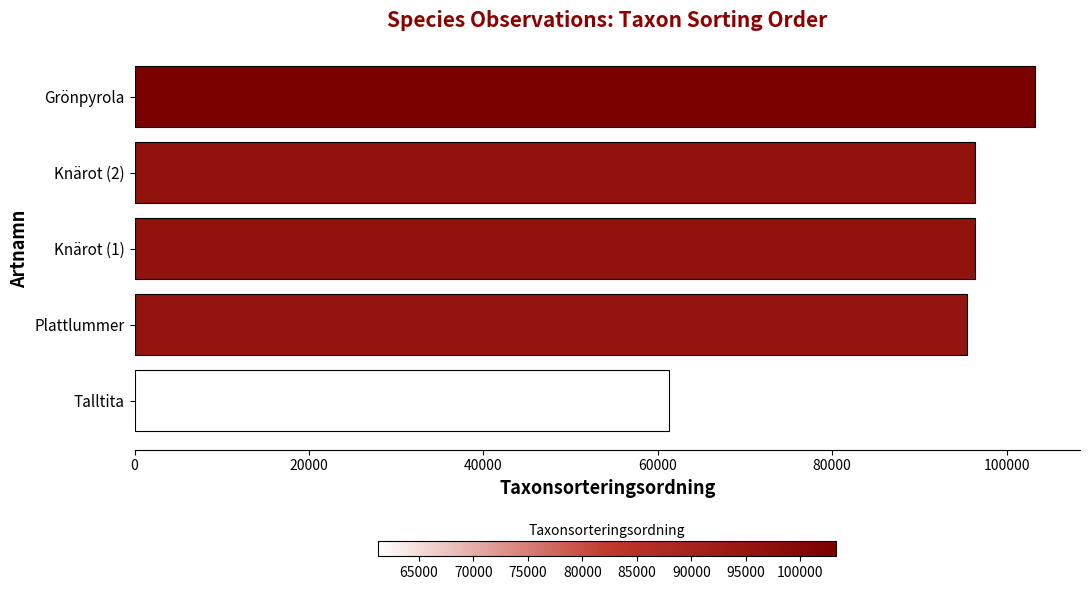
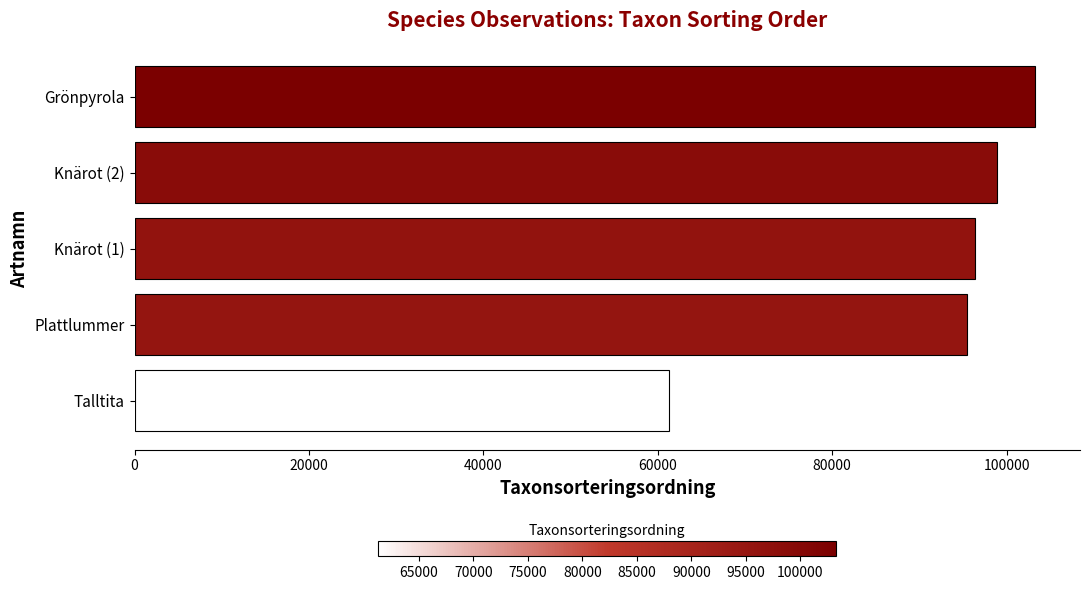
Knärot (2): 96000 -> 99000
